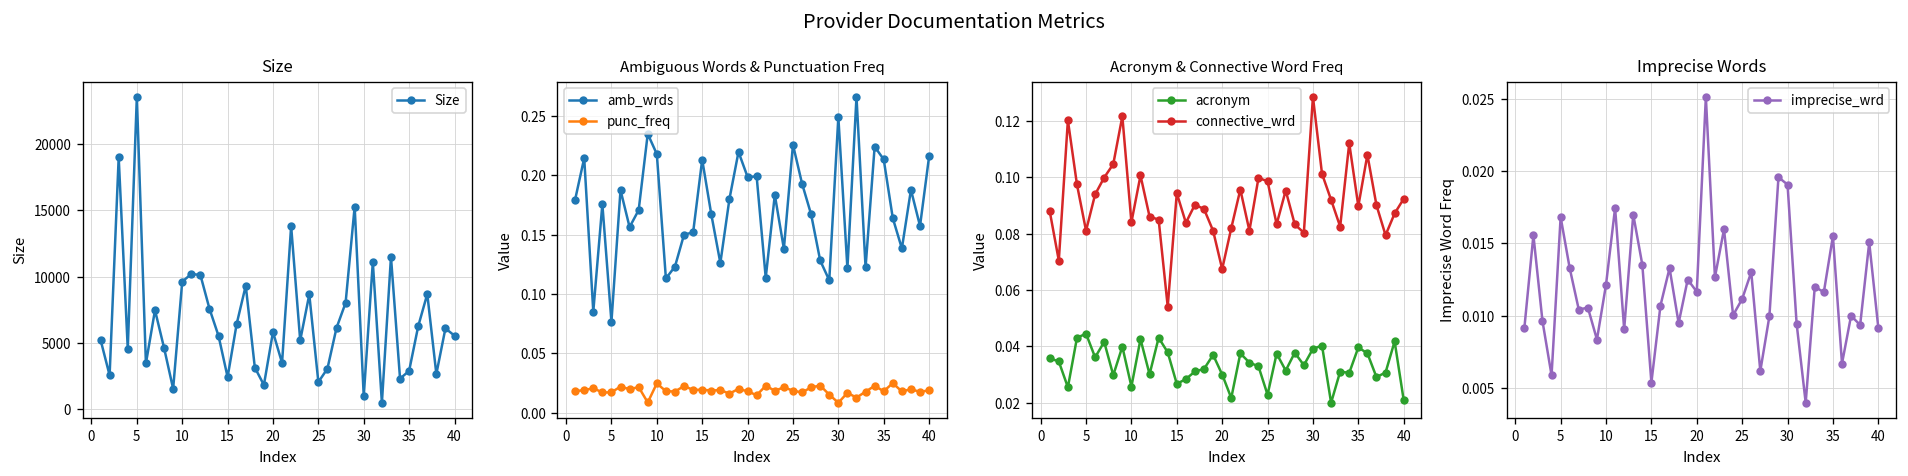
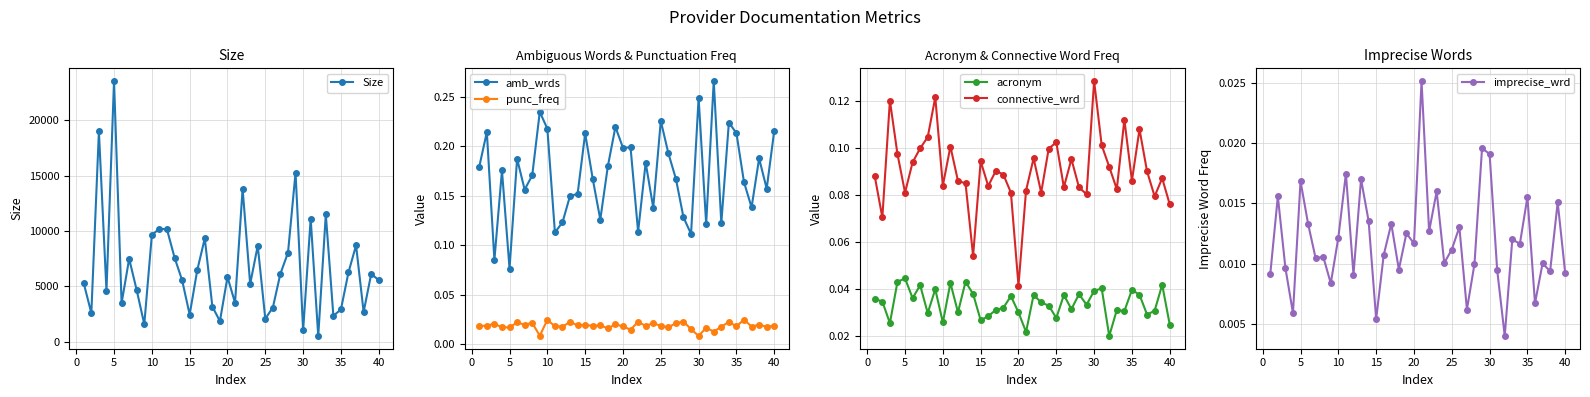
Acronym & Connective Word Freq, connective_wrd, 20: 0.067 -> 0.041
Acronym & Connective Word Freq, acronym, 25: 0.023 -> 0.028
Acronym & Connective Word Freq, connective_wrd, 25: 0.099 -> 0.102
Acronym & Connective Word Freq, connective_wrd, 35: 0.090 -> 0.086
Acronym & Connective Word Freq, acronym, 40: 0.021 -> 0.025
Acronym & Connective Word Freq, connective_wrd, 40: 0.092 -> 0.076
